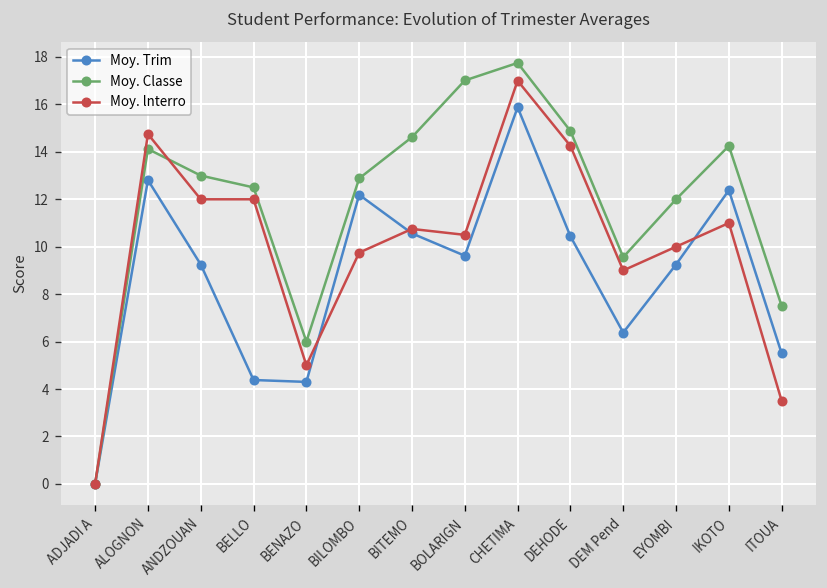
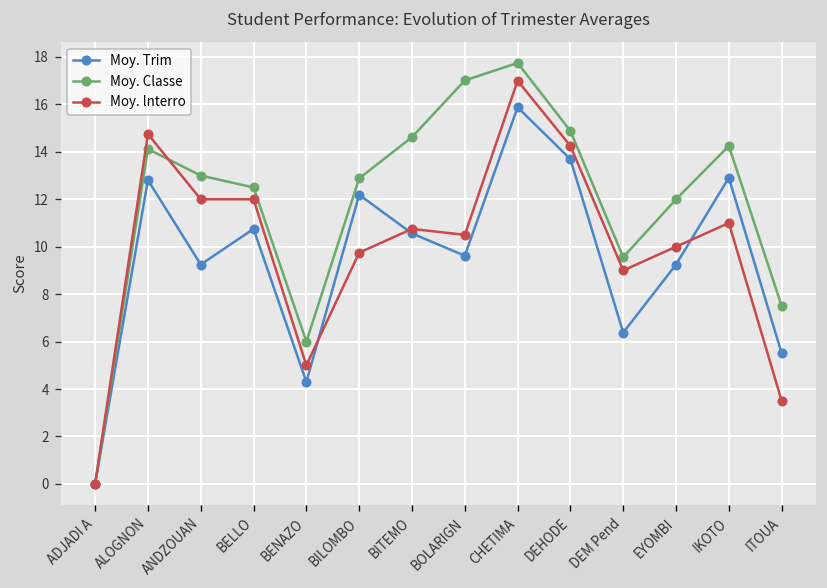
Moy. Trim, BELLO: 4.4 -> 10.8
Moy. Trim, DEHODE: 10.4 -> 13.7
Moy. Trim, IKOTO: 12.4 -> 12.9
